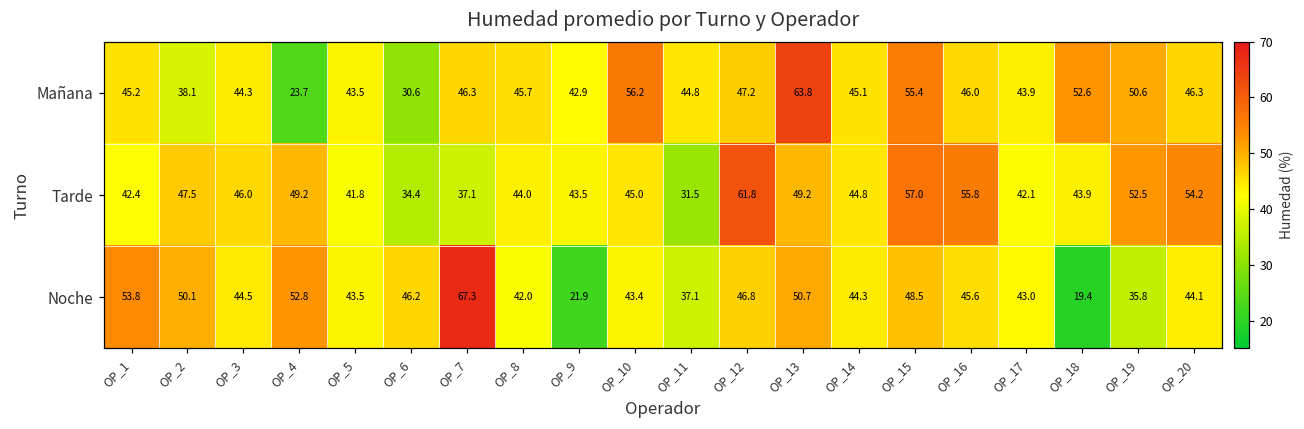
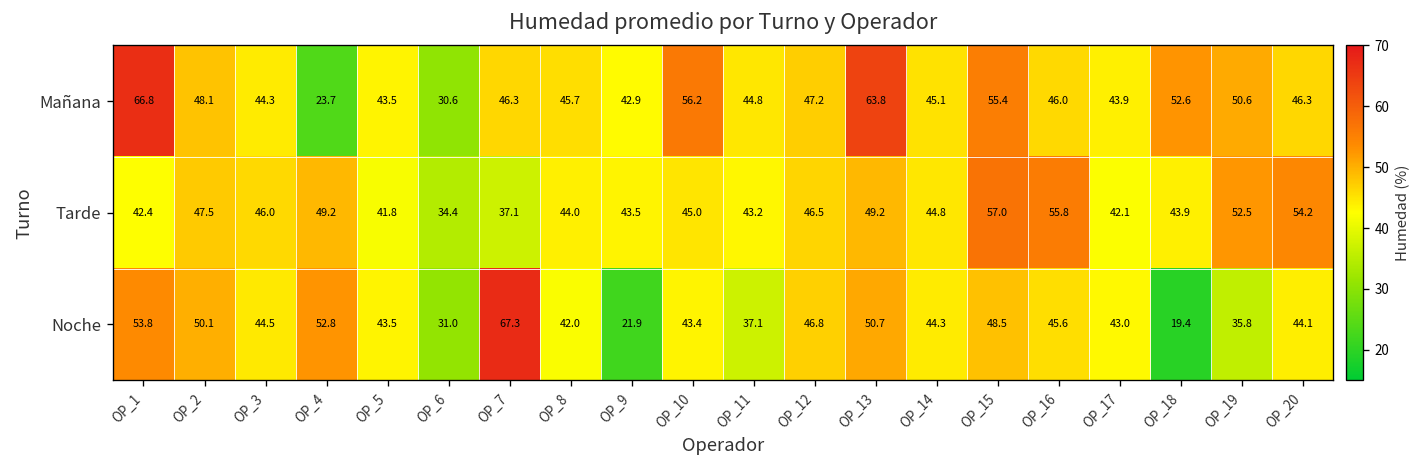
Mañana, OP_1: 45.2 -> 66.8
Mañana, OP_2: 38.1 -> 48.1
Tarde, OP_11: 31.5 -> 43.2
Tarde, OP_12: 61.8 -> 46.5
Noche, OP_6: 46.2 -> 31.0
